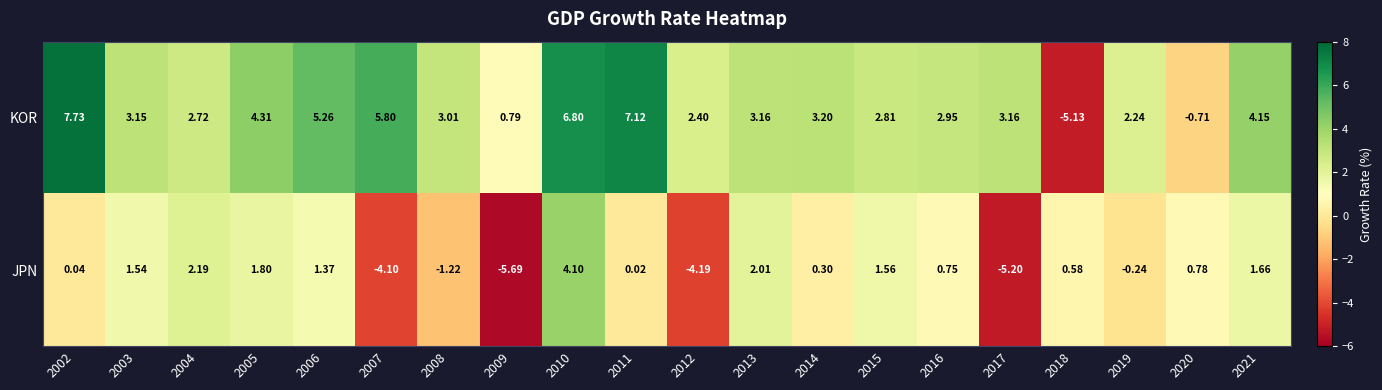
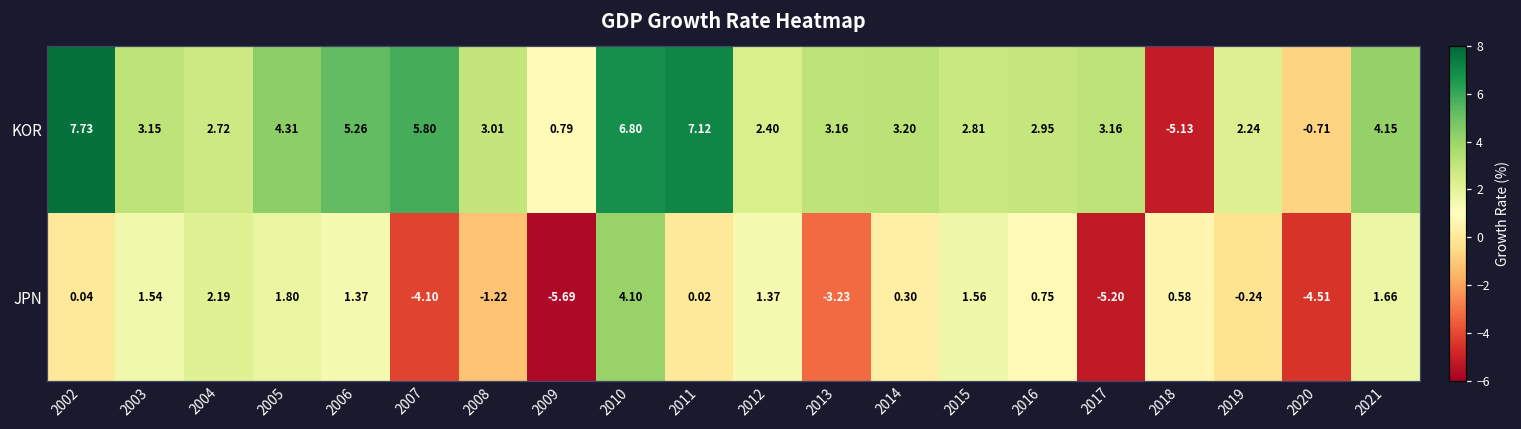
JPN, 2012: -4.19 -> 1.37
JPN, 2013: 2.01 -> -3.23
JPN, 2020: 0.78 -> -4.51
